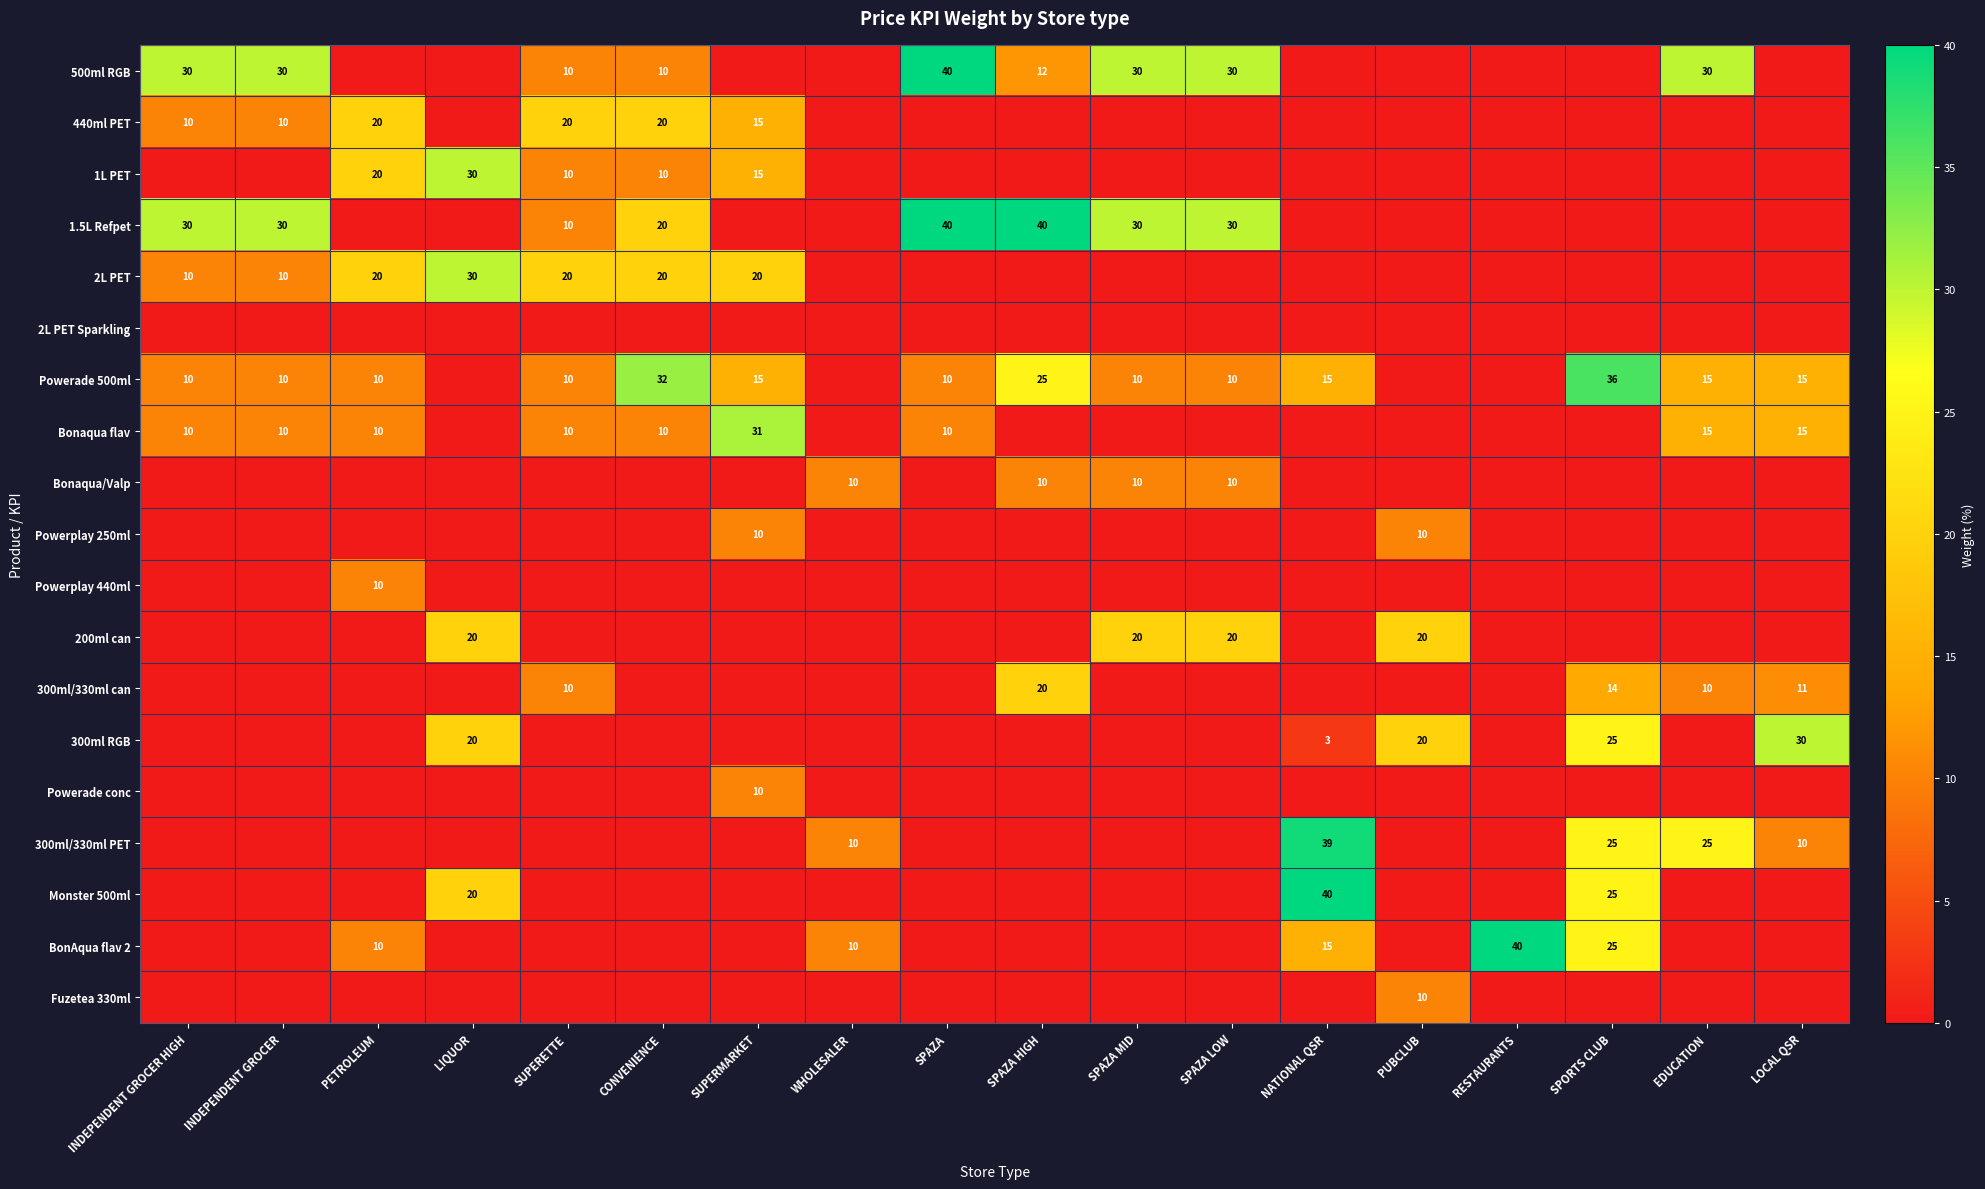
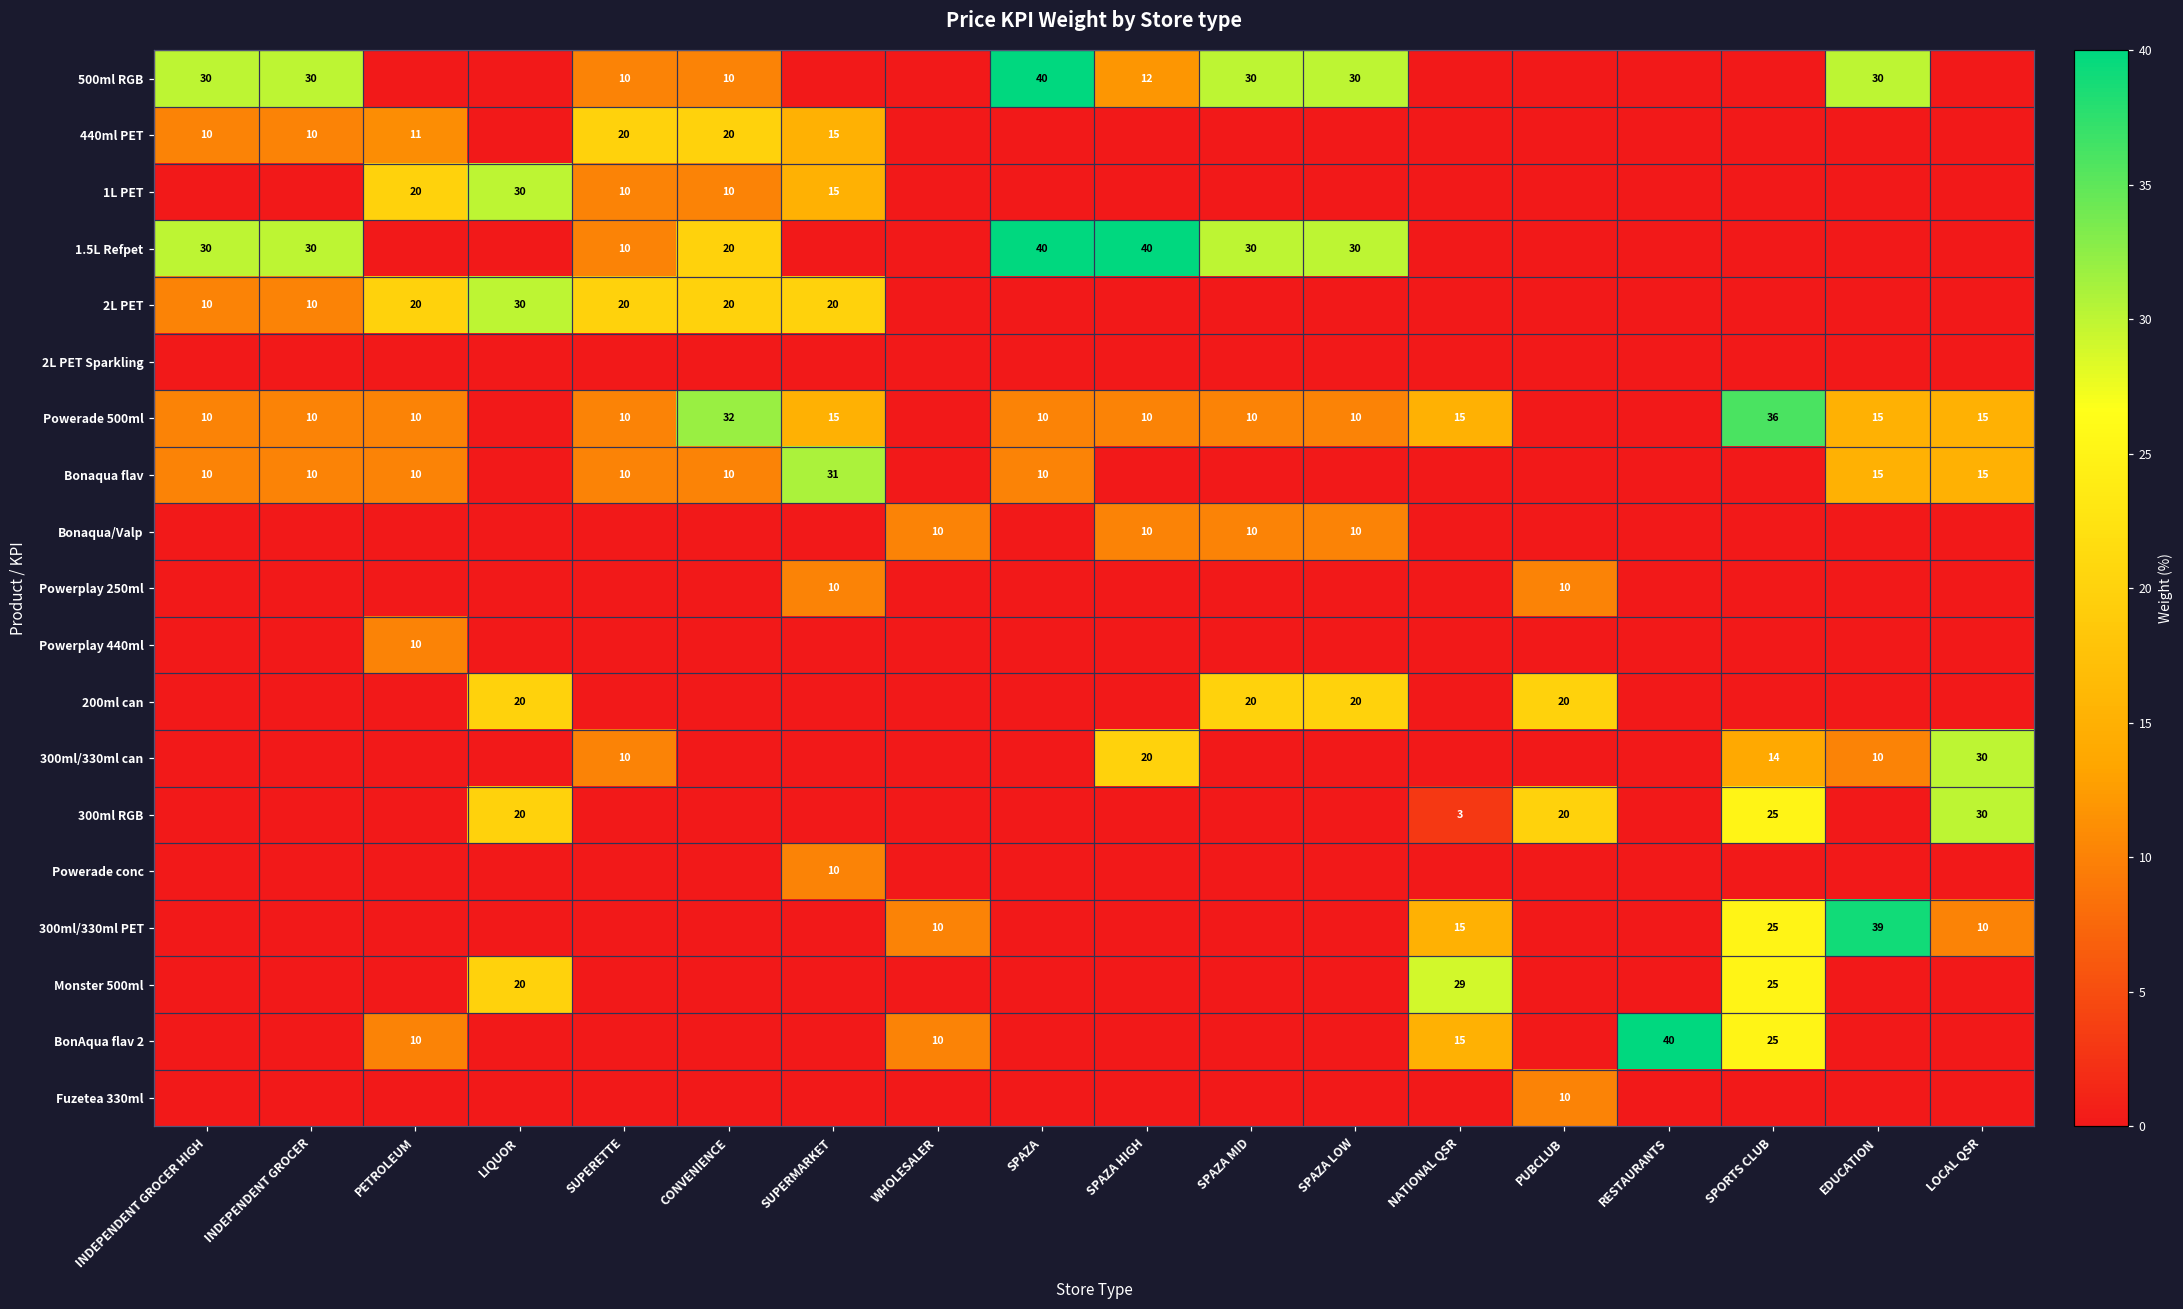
440ml PET, PETROLEUM: 20 -> 11
Powerade 500ml, SPAZA HIGH: 25 -> 10
300ml/330ml can, LOCAL QSR: 11 -> 30
300ml/330ml PET, NATIONAL QSR: 39 -> 15
300ml/330ml PET, EDUCATION: 25 -> 39
Monster 500ml, NATIONAL QSR: 40 -> 29
